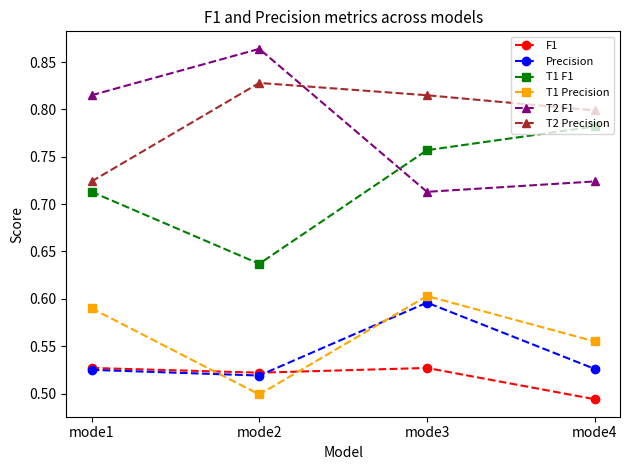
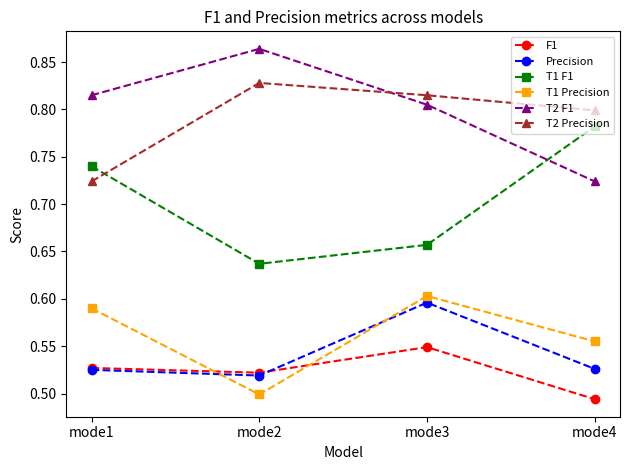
T1 F1, mode1: 0.71 -> 0.74
F1, mode3: 0.53 -> 0.55
T1 F1, mode3: 0.76 -> 0.66
T2 F1, mode3: 0.71 -> 0.81
